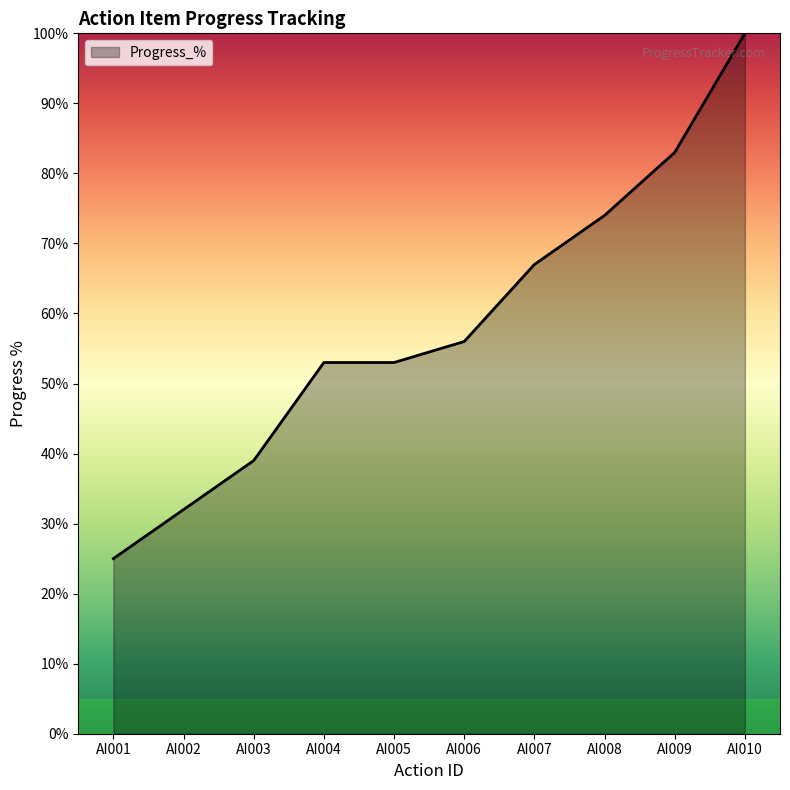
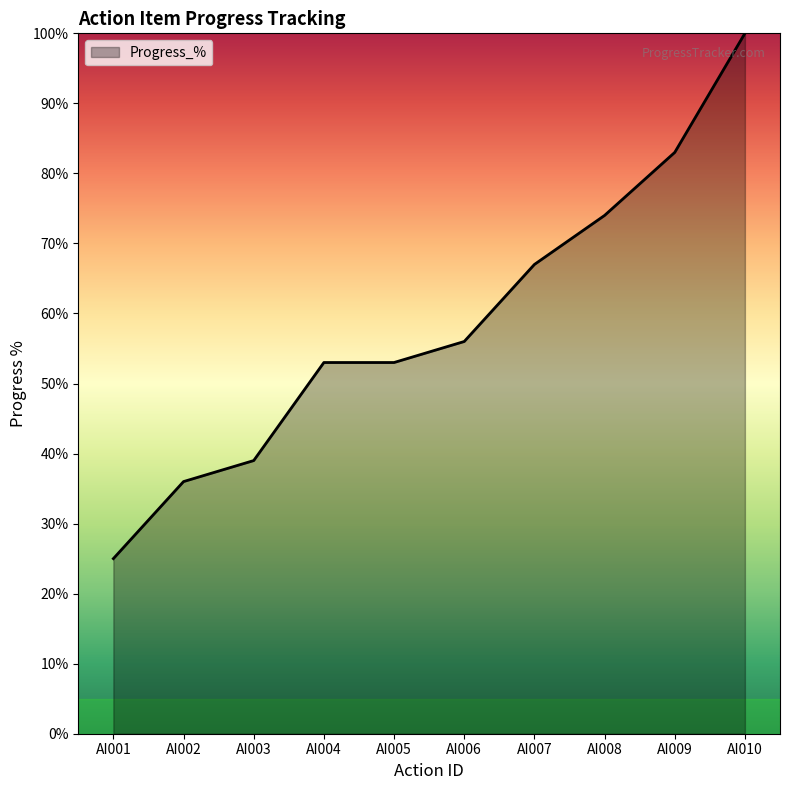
AI002: 32% -> 36%
